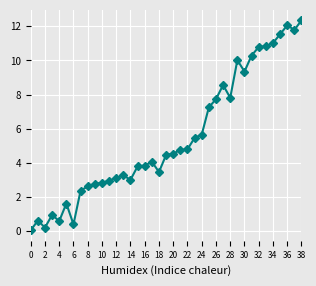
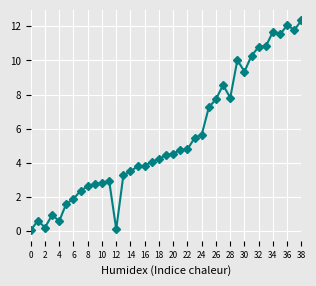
6: 0.4 -> 1.9
12: 3.1 -> 0.1
14: 3.0 -> 3.5
18: 3.5 -> 4.2
34: 11.0 -> 11.7
